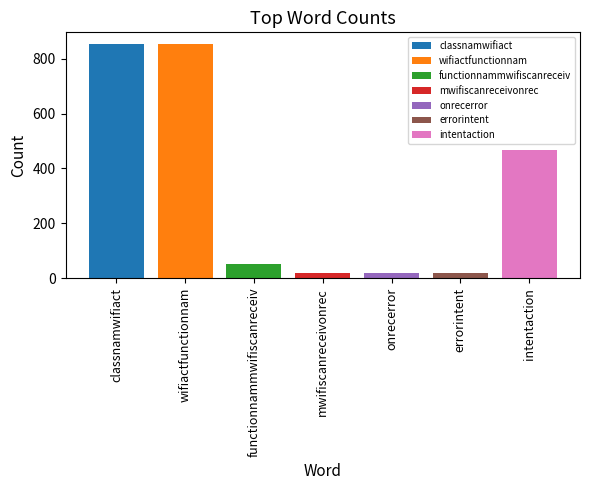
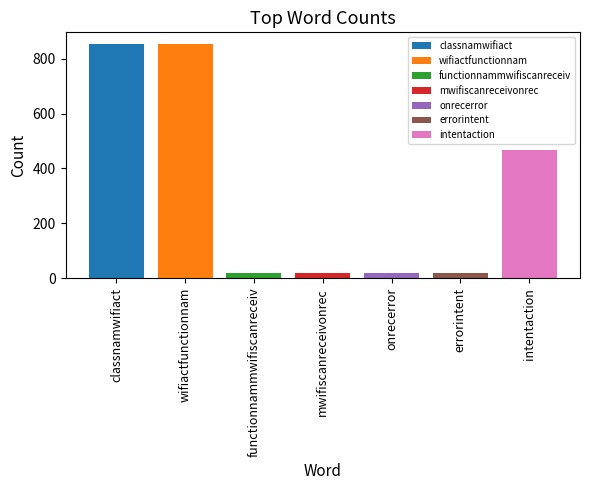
functionnammwifiscanreceiv: 50 -> 20
